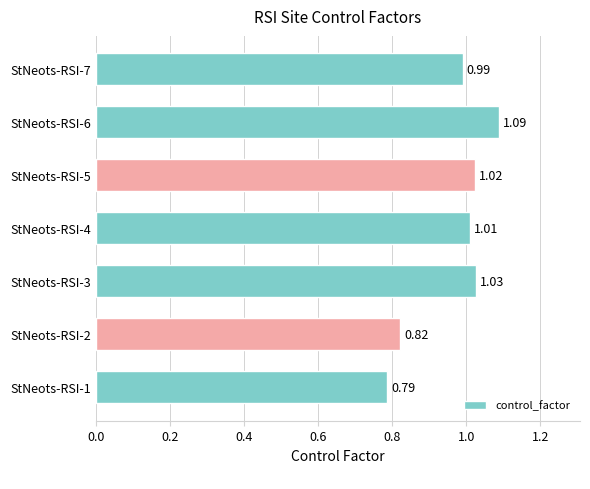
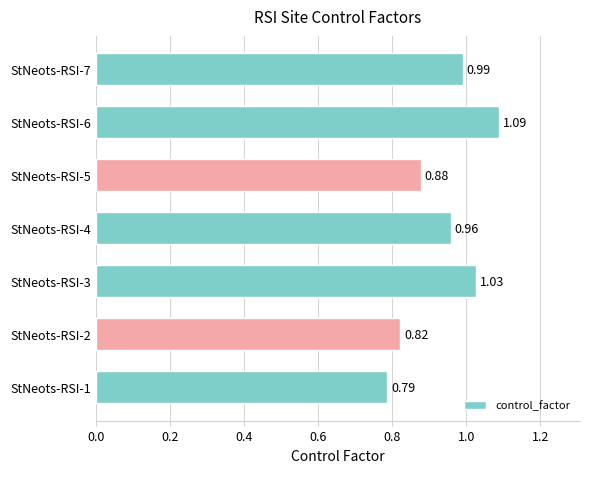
StNeots-RSI-5: 1.02 -> 0.88
StNeots-RSI-4: 1.01 -> 0.96
